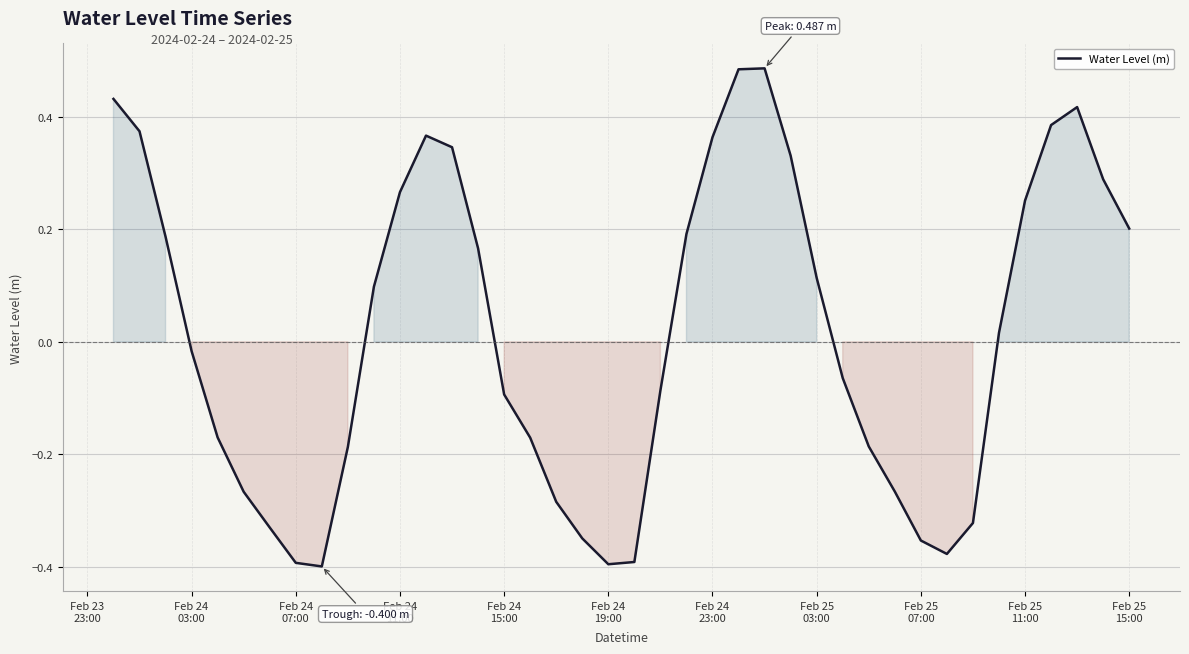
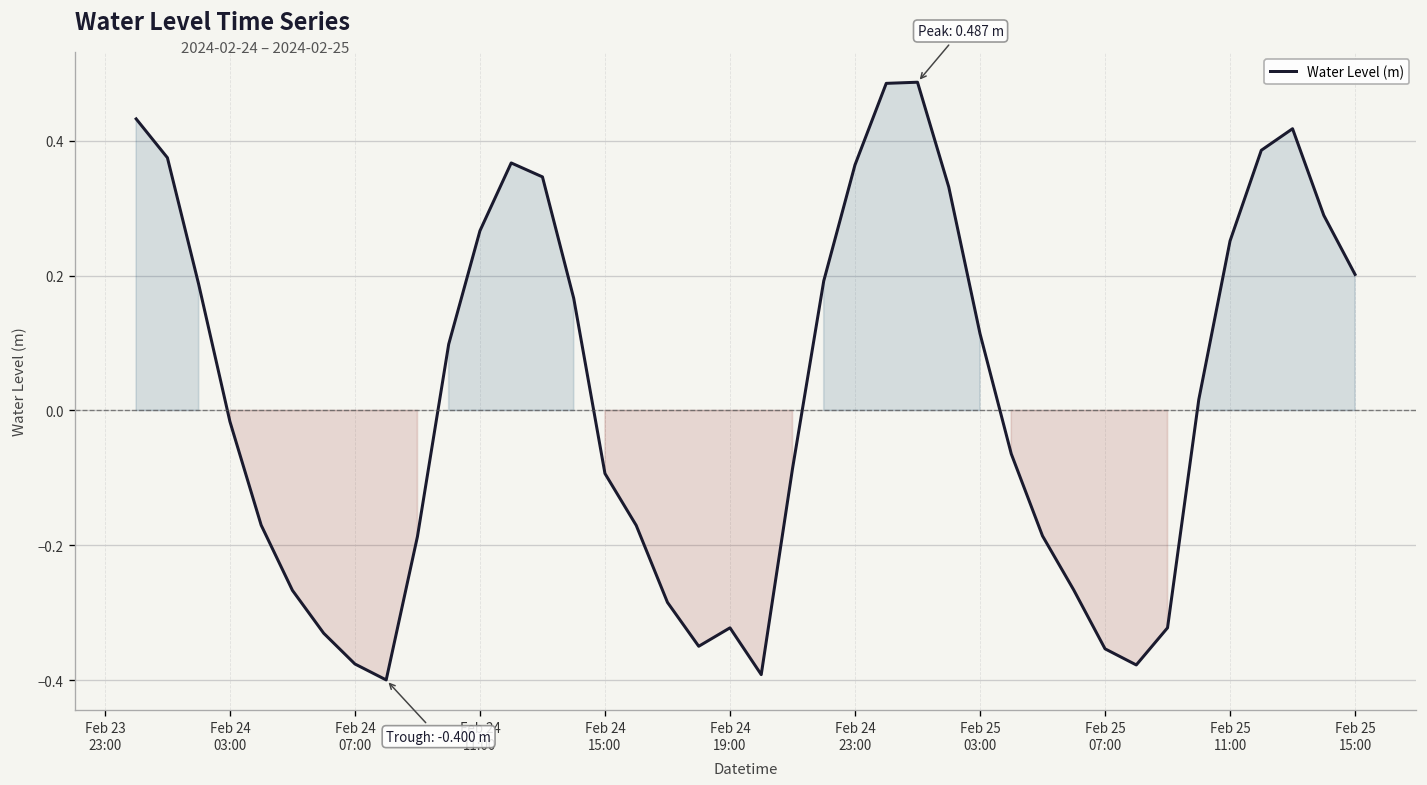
Feb 24 07:00: -0.39 -> -0.38
Feb 24 19:00: -0.40 -> -0.32
